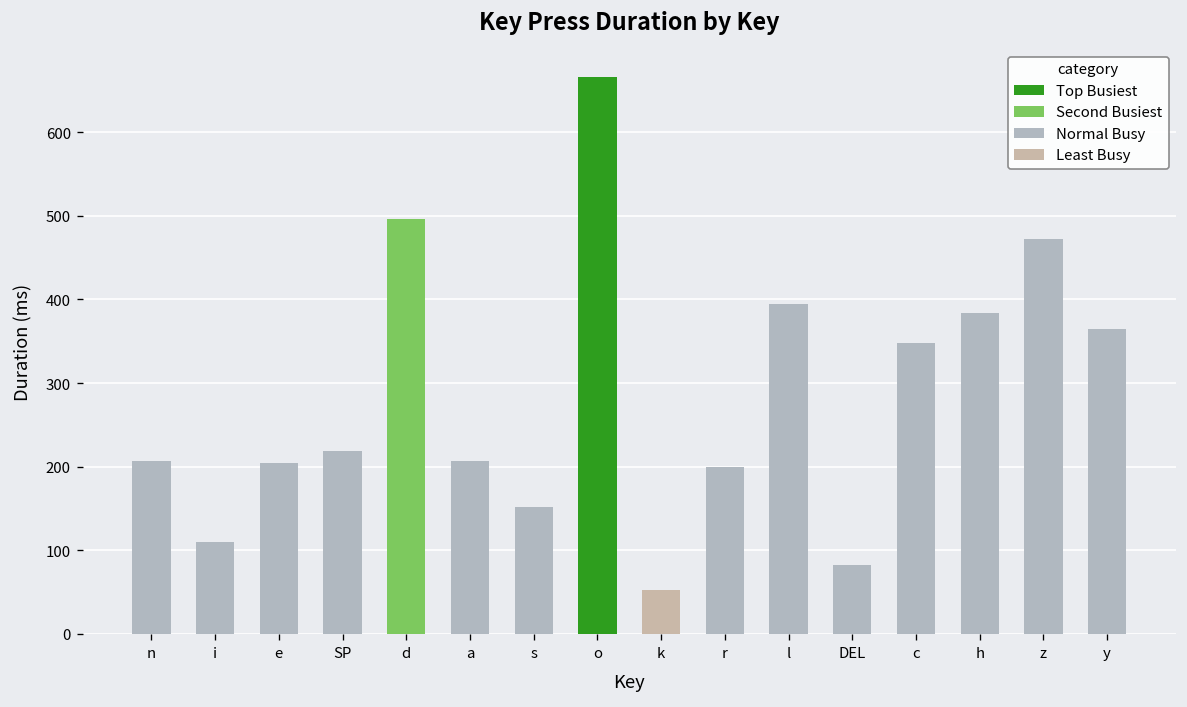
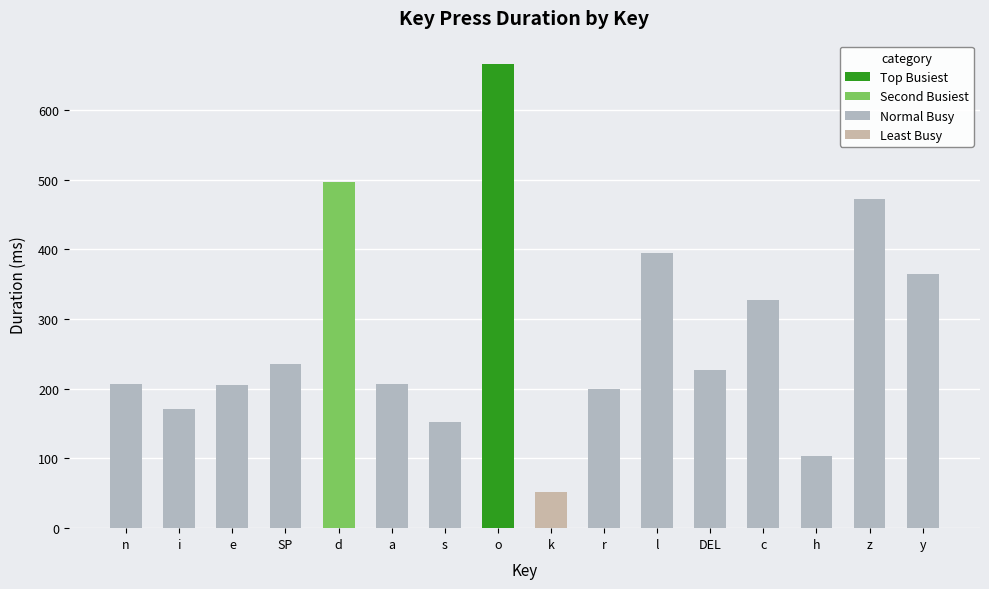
i: 110 -> 170
SP: 220 -> 240
DEL: 80 -> 230
c: 350 -> 330
h: 380 -> 100
